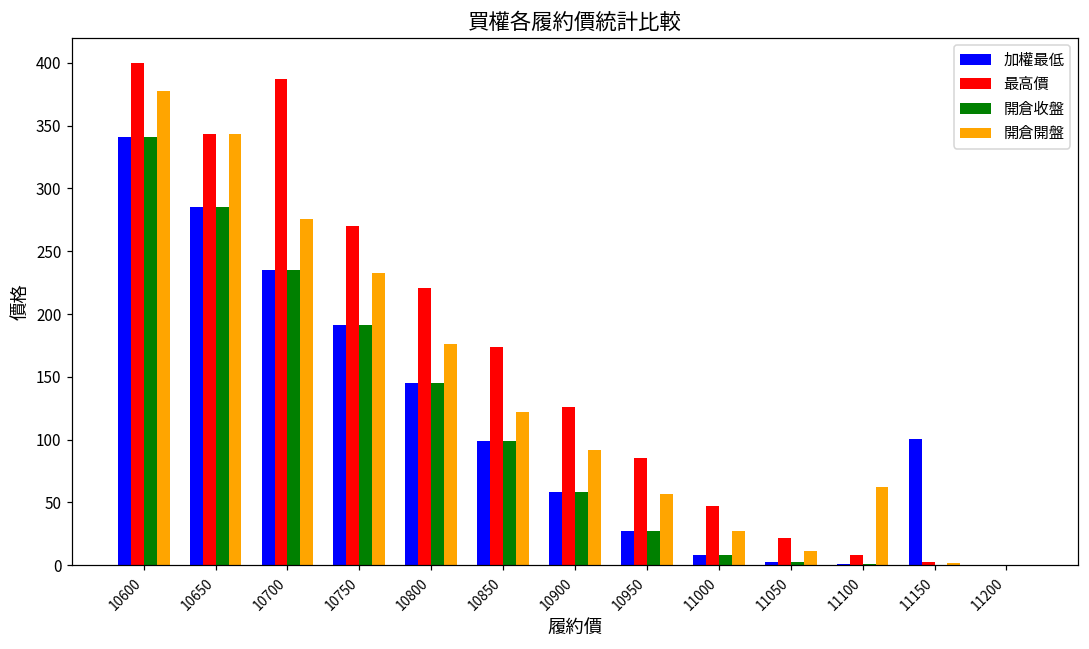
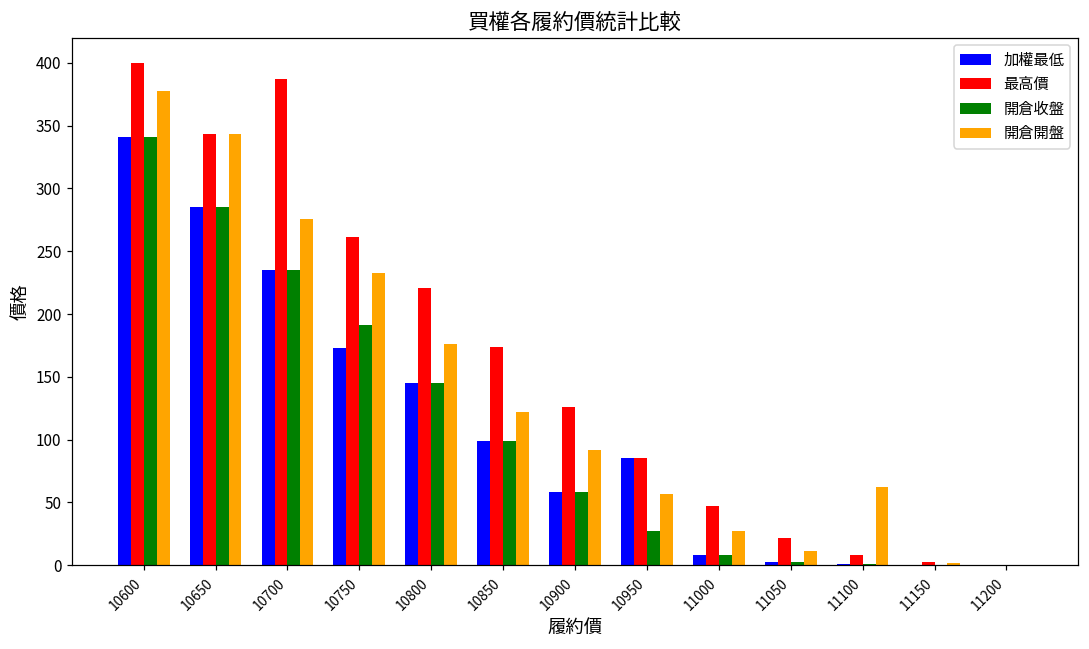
加權最低, 10750: 191 -> 173
最高價, 10750: 270 -> 261
加權最低, 10950: 28 -> 85
加權最低, 11150: 100 -> 0
